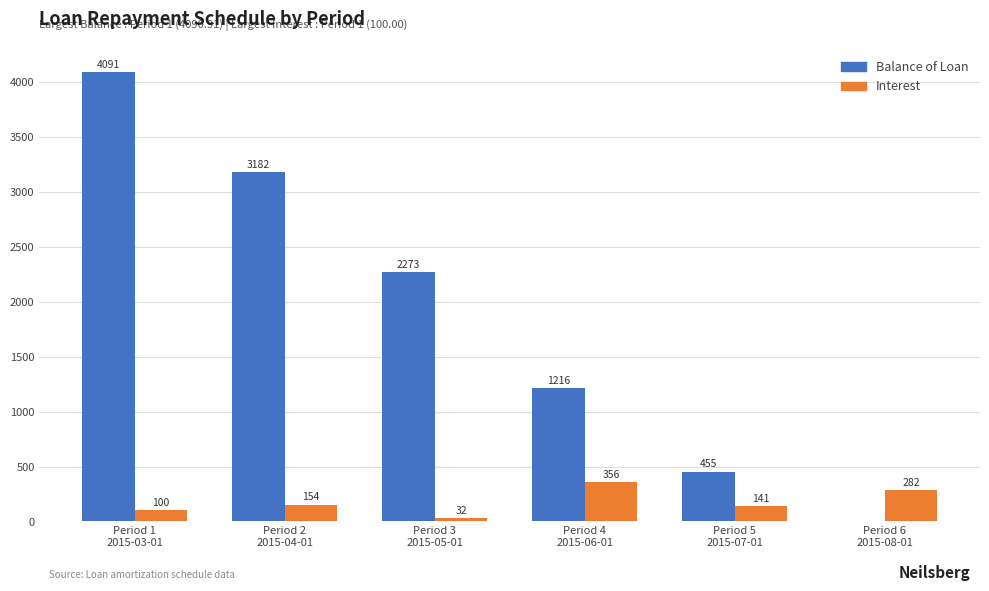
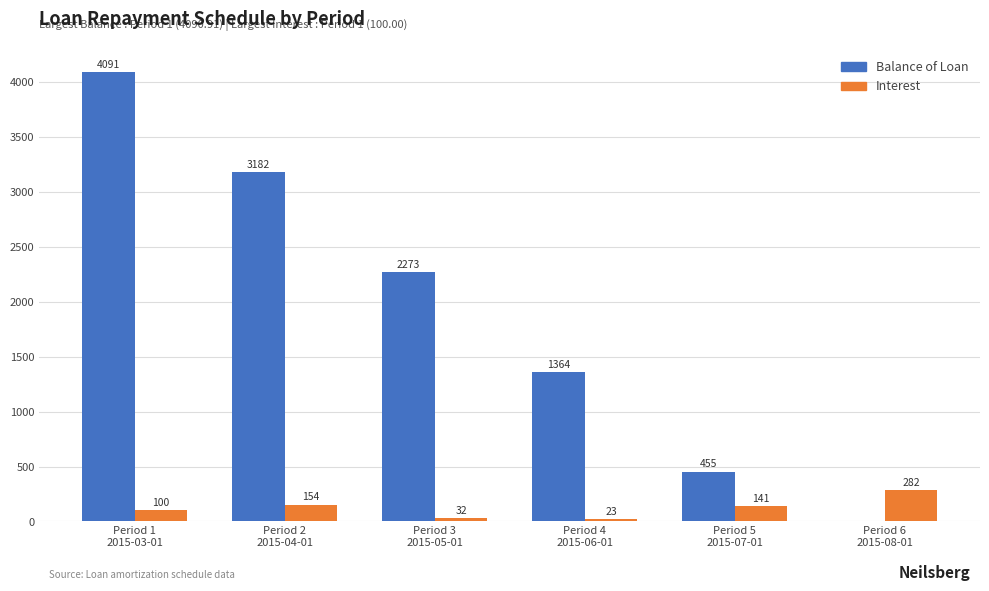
Balance of Loan, Period 4 2015-06-01: 1216 -> 1364
Interest, Period 4 2015-06-01: 356 -> 23
